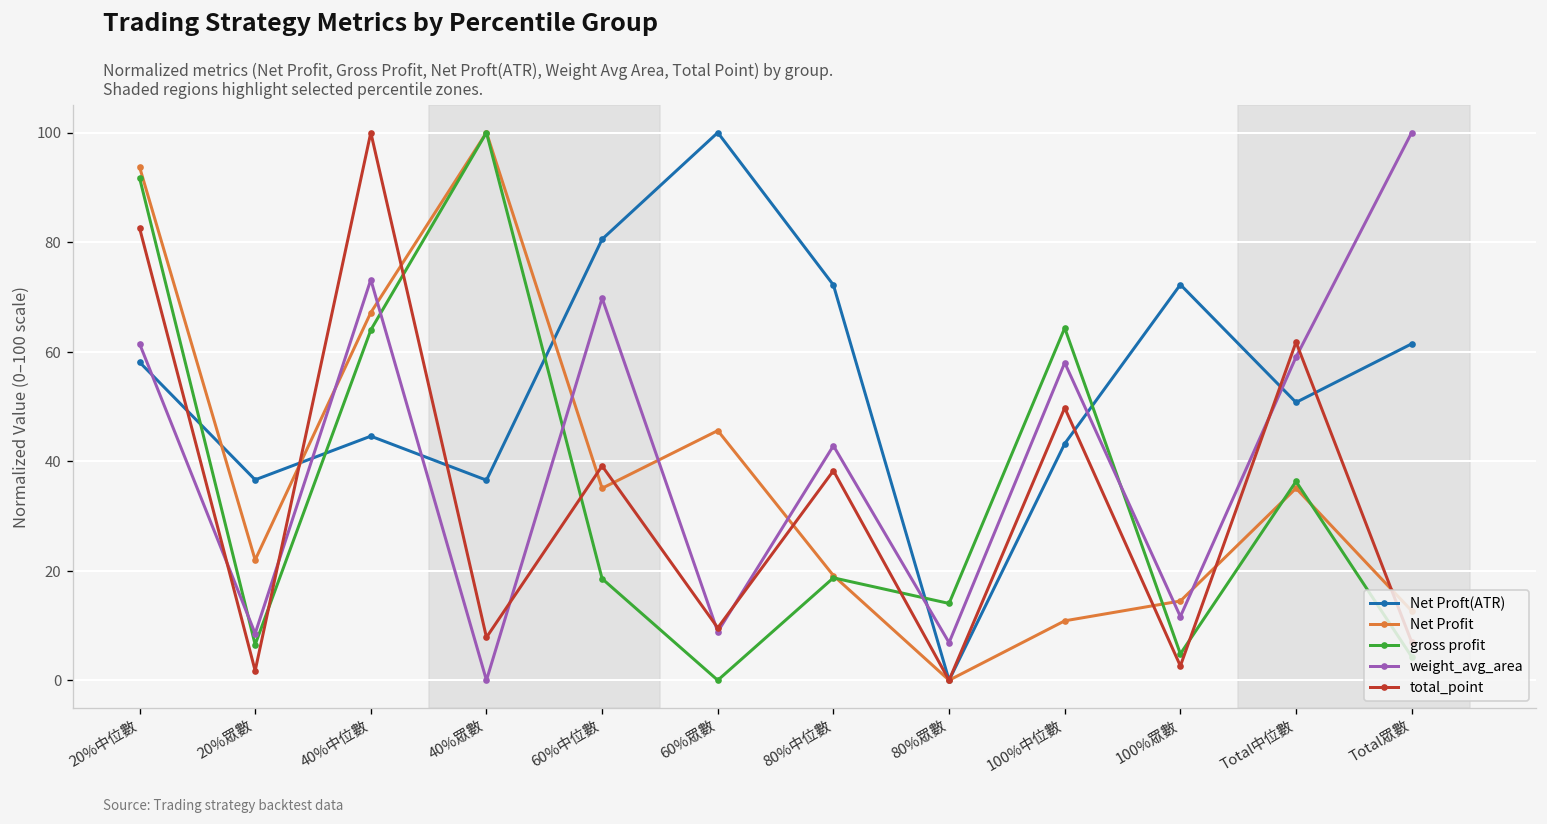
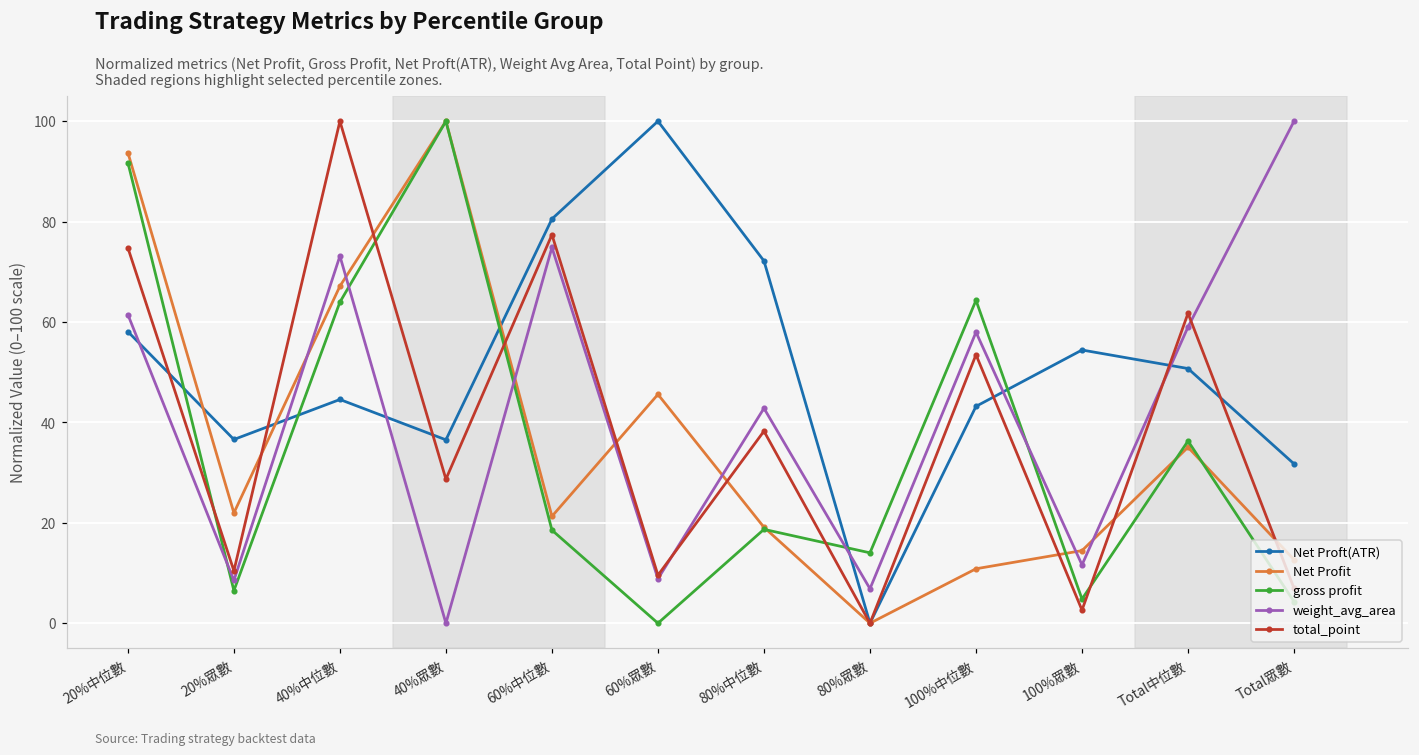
total_point, 20%中位數: 83 -> 75
total_point, 20%眾數: 2 -> 10
total_point, 40%眾數: 8 -> 29
Net Profit, 60%中位數: 35 -> 21
weight_avg_area, 60%中位數: 70 -> 75
total_point, 60%中位數: 39 -> 77
total_point, 100%中位數: 50 -> 53
Net Proft(ATR), 100%眾數: 72 -> 54
Net Proft(ATR), Total眾數: 61 -> 32
